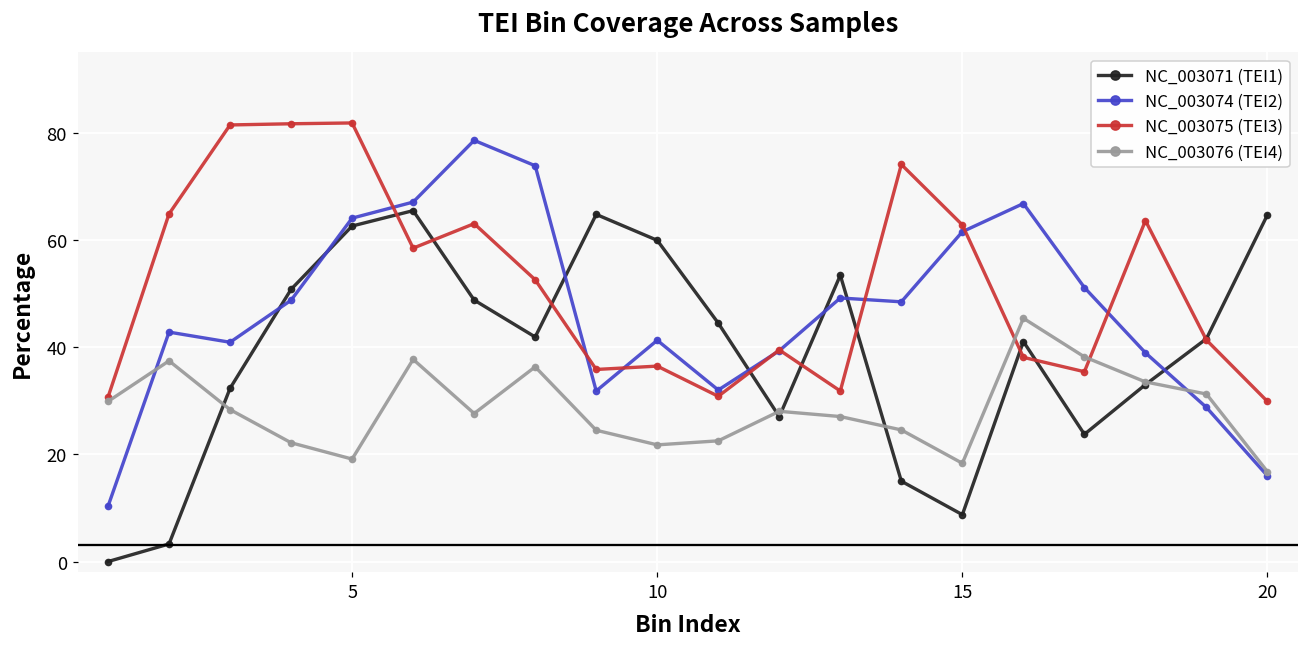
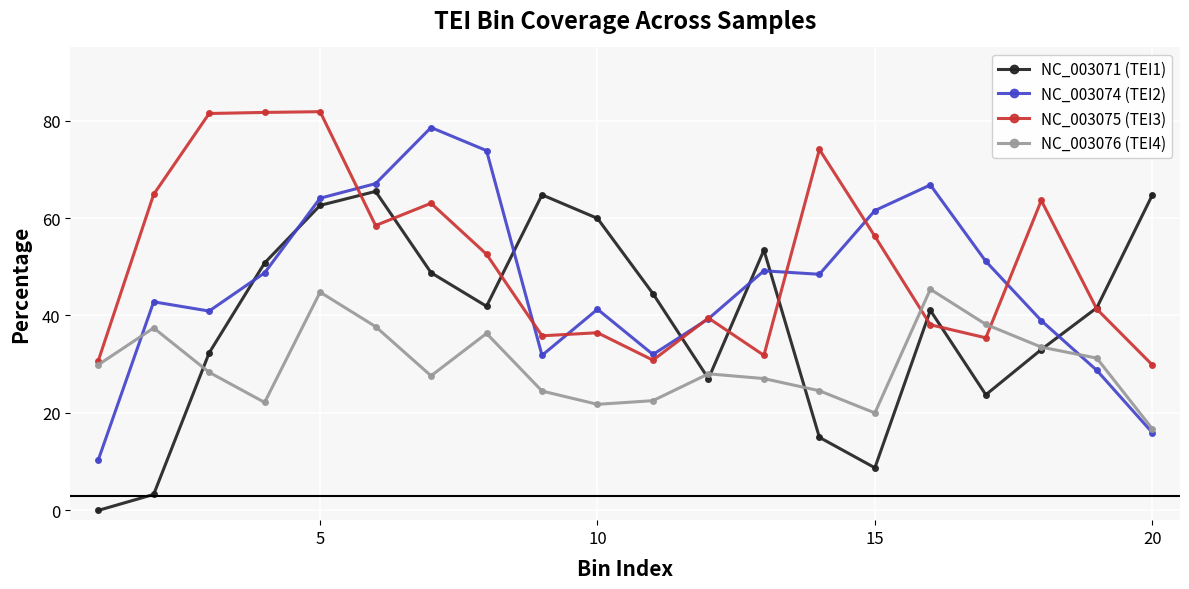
NC_003076 (TEI4), 5: 19 -> 45
NC_003075 (TEI3), 15: 63 -> 56
NC_003076 (TEI4), 15: 18 -> 20
